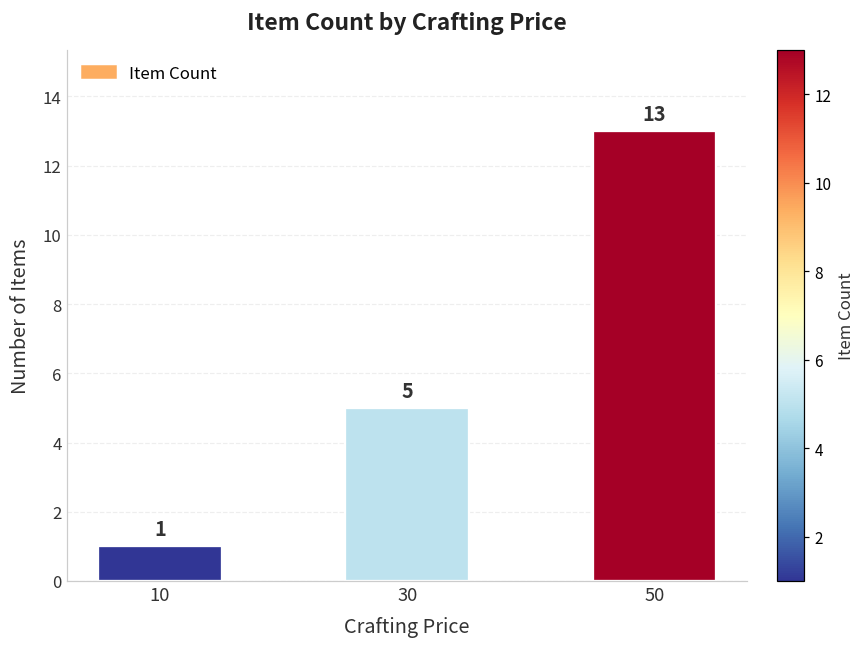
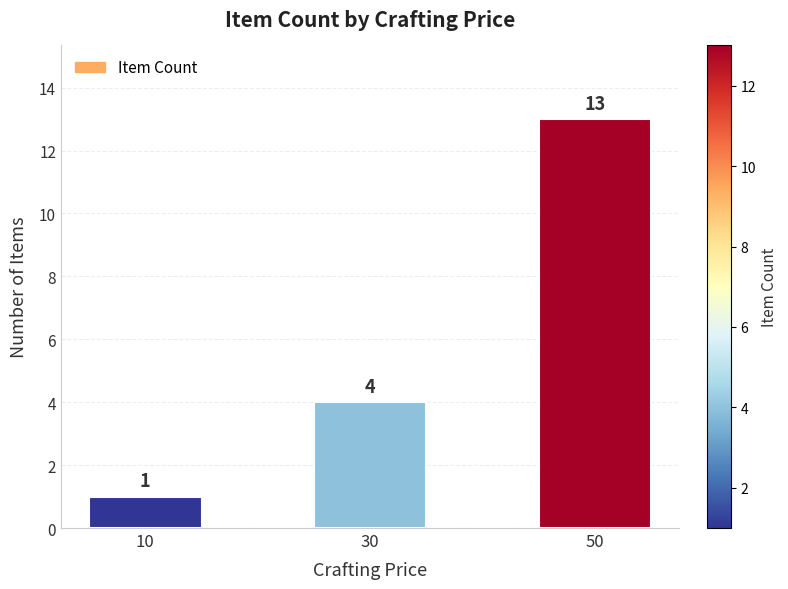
30: 5 -> 4
